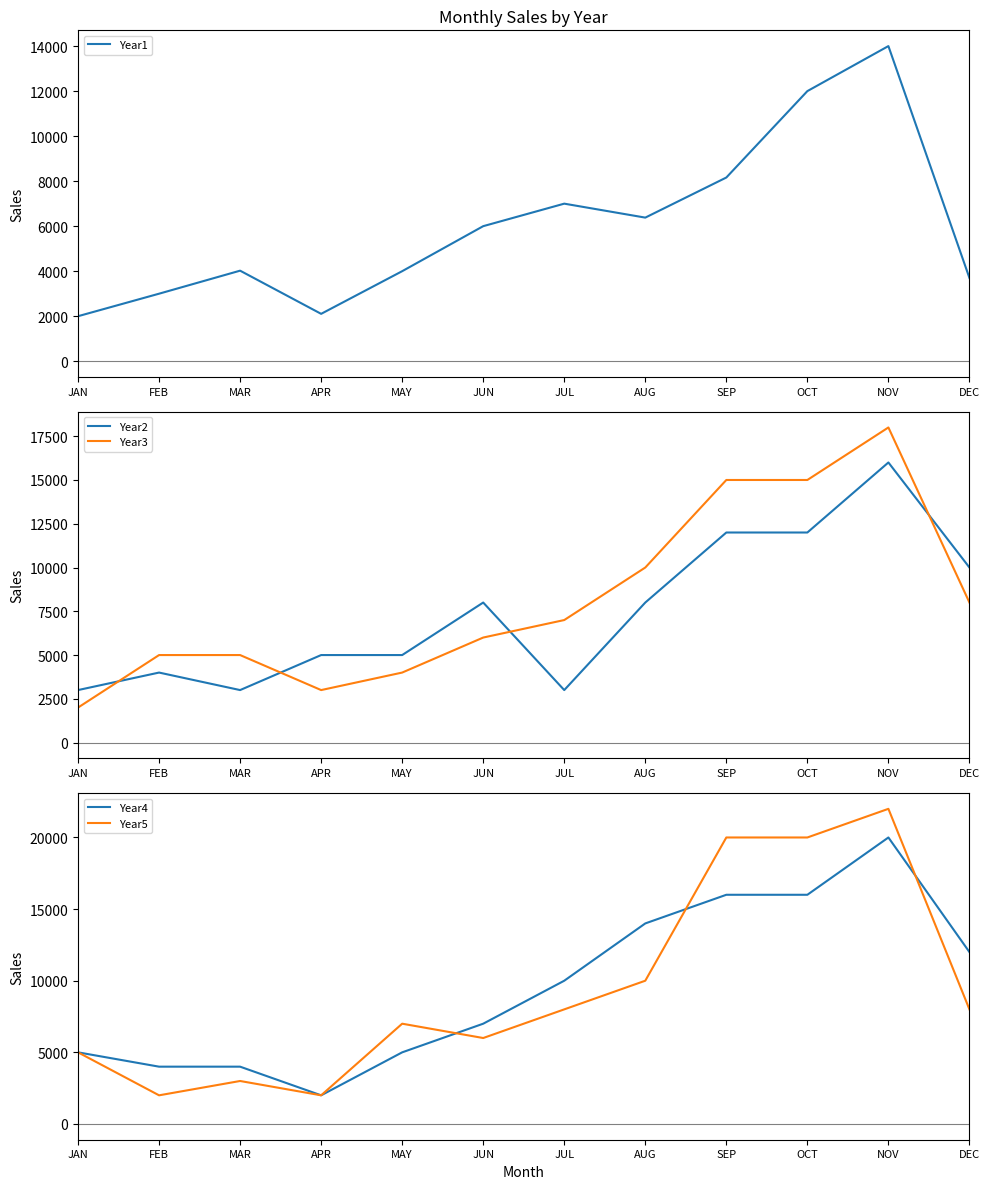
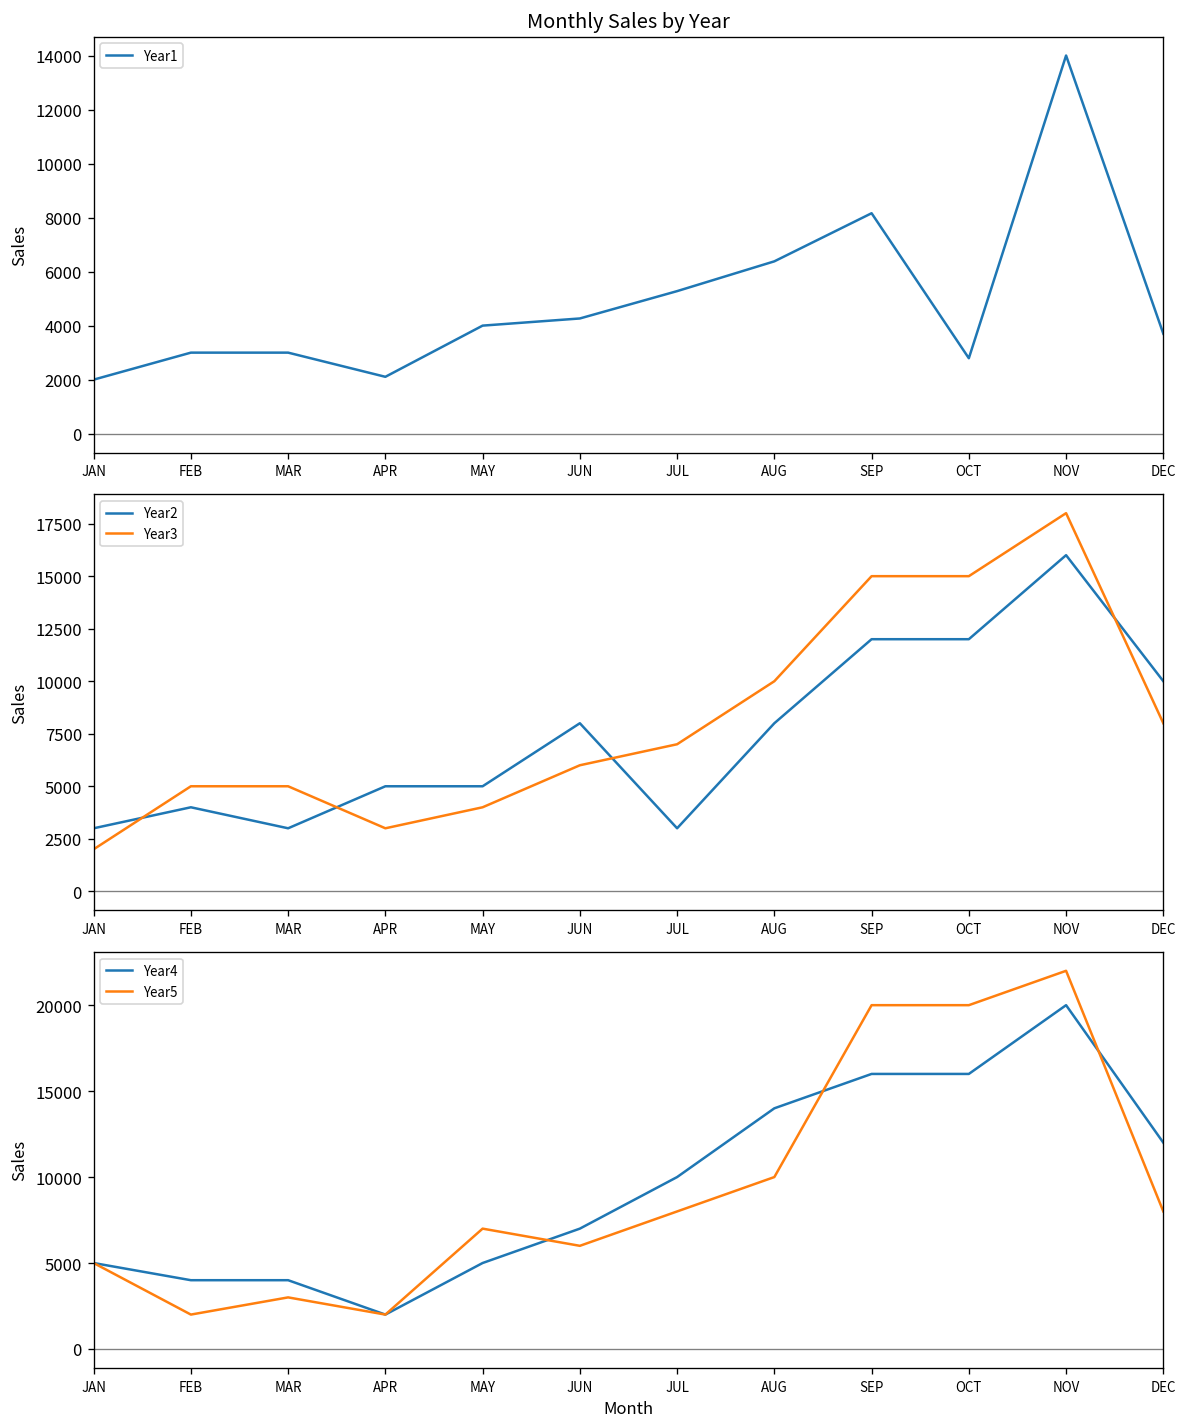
Monthly Sales by Year, MAR: 4000 -> 3000
Monthly Sales by Year, JUN: 6000 -> 4300
Monthly Sales by Year, JUL: 7000 -> 5300
Monthly Sales by Year, OCT: 12000 -> 2800
